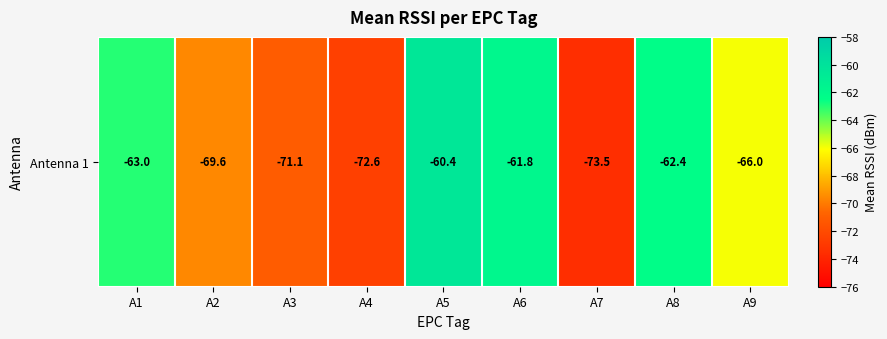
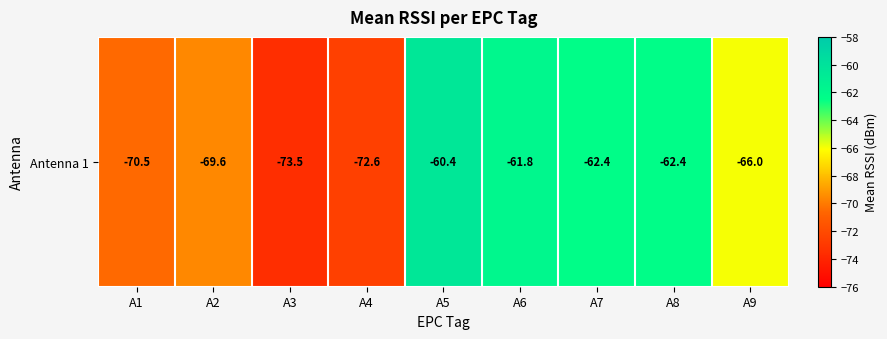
Antenna 1, A1: -63.0 -> -70.5
Antenna 1, A3: -71.1 -> -73.5
Antenna 1, A7: -73.5 -> -62.4
